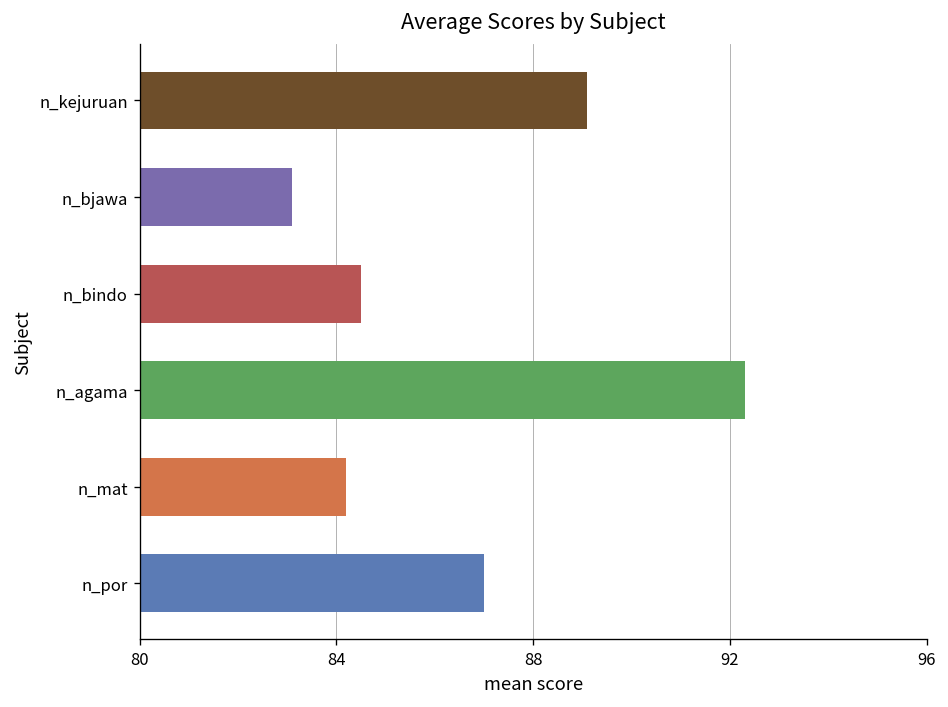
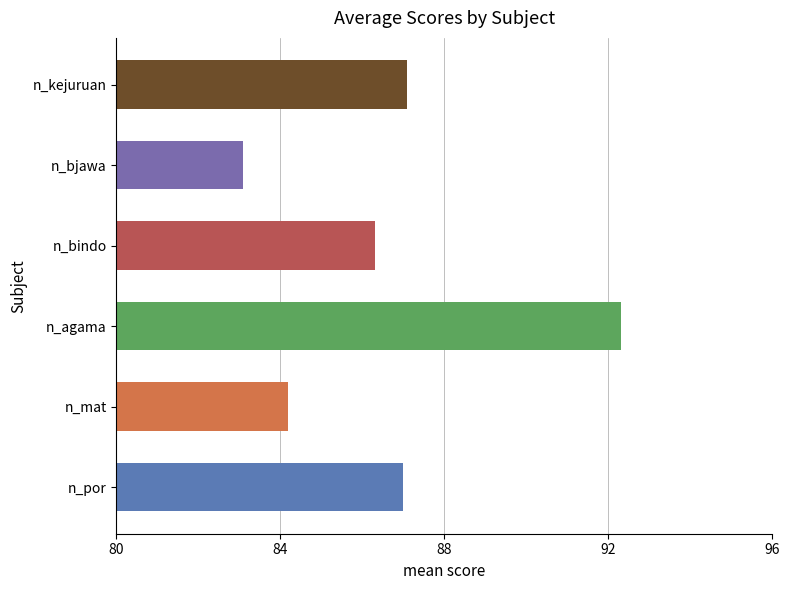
n_kejuruan: 89.1 -> 87.1
n_bindo: 84.5 -> 86.3
